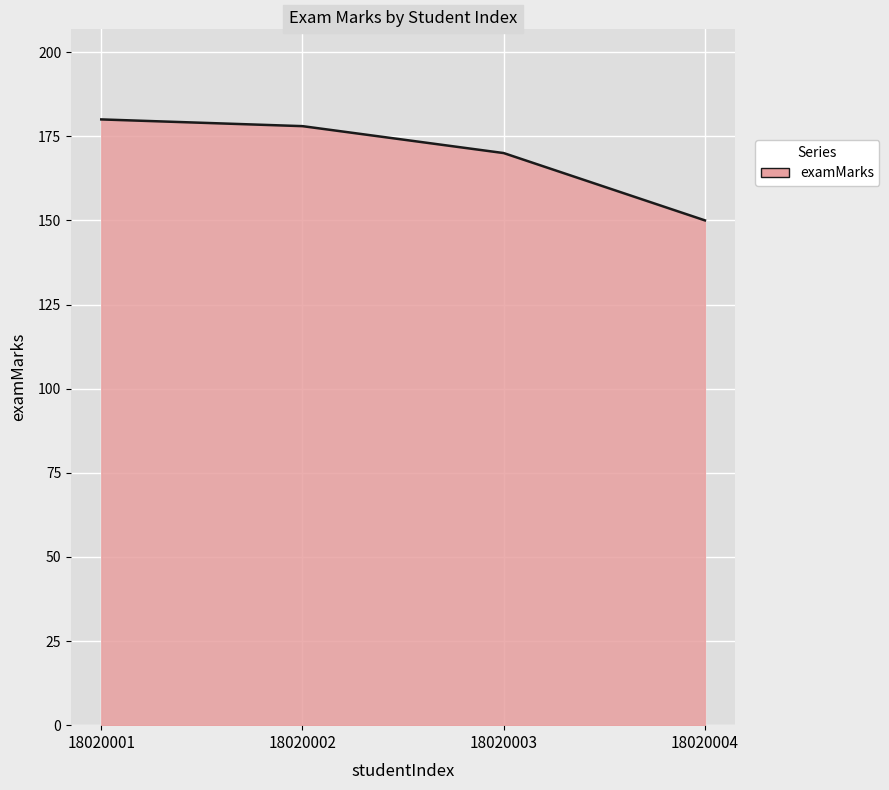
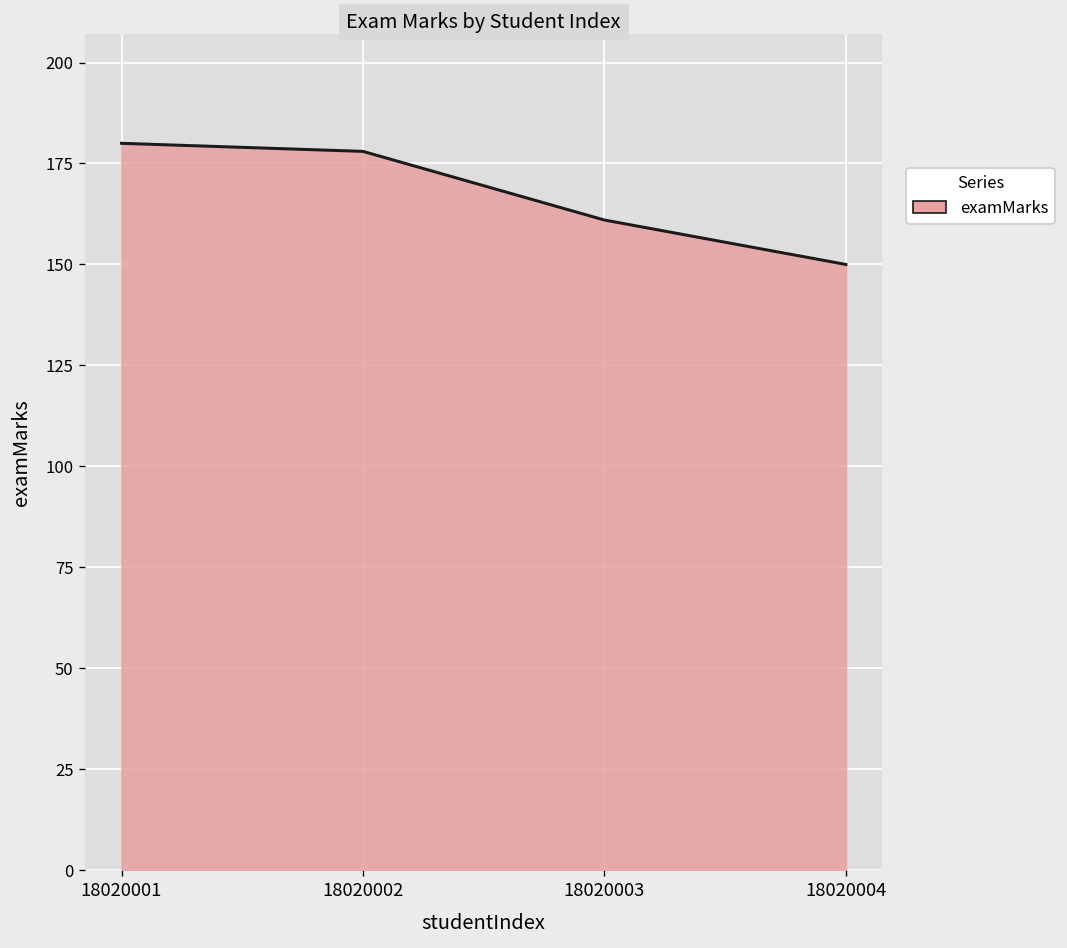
18020003: 170 -> 161
